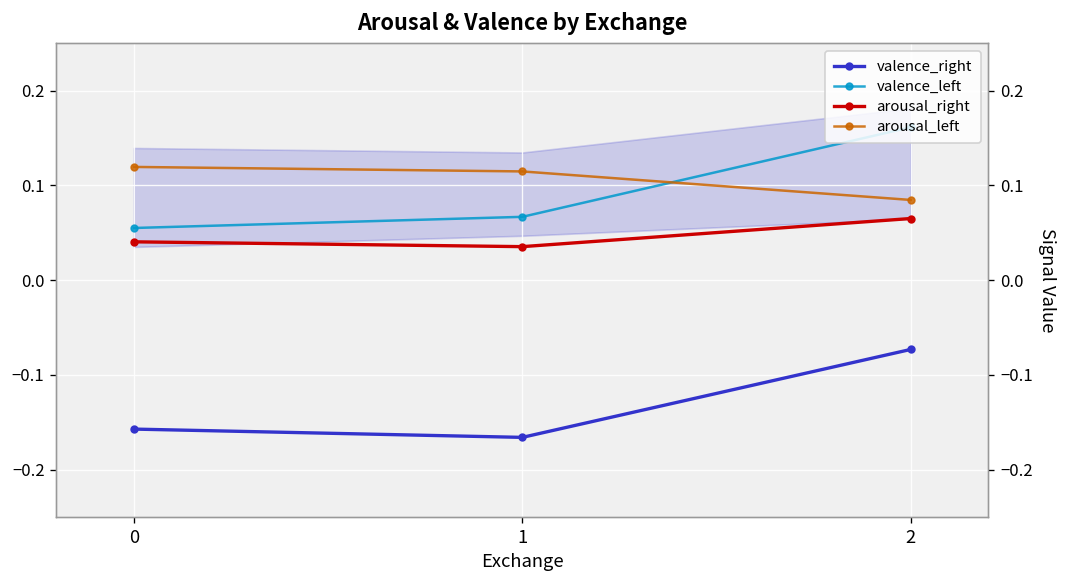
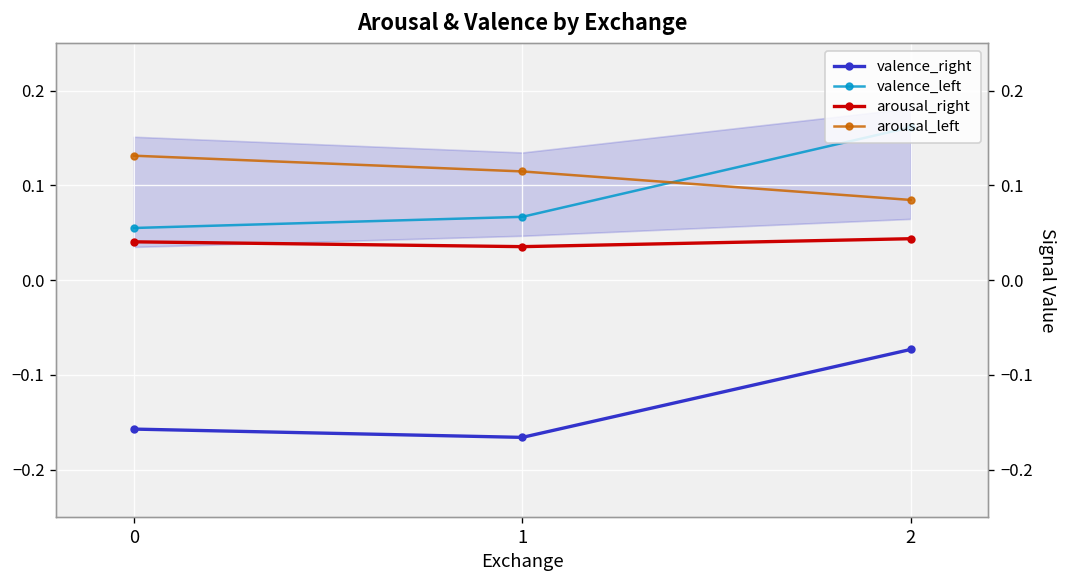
arousal_left, 0: 0.12 -> 0.13
arousal_right, 2: 0.07 -> 0.04
